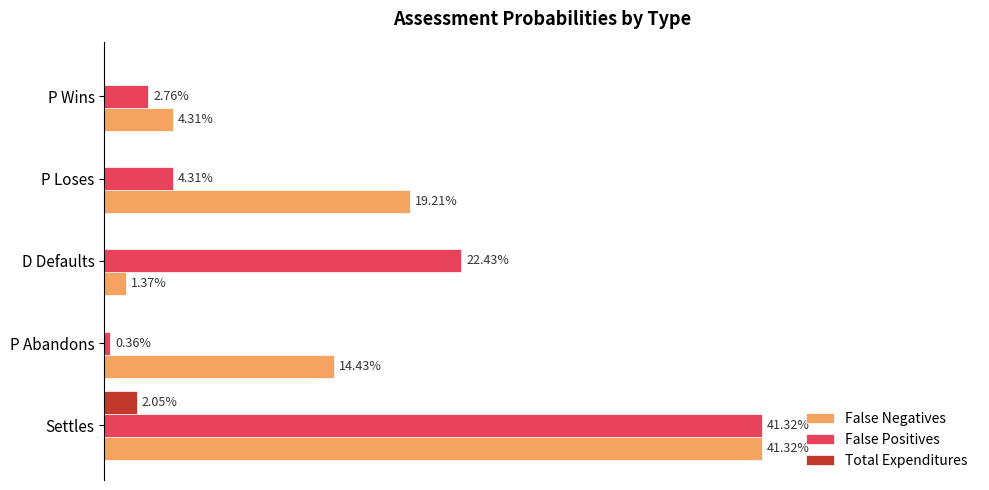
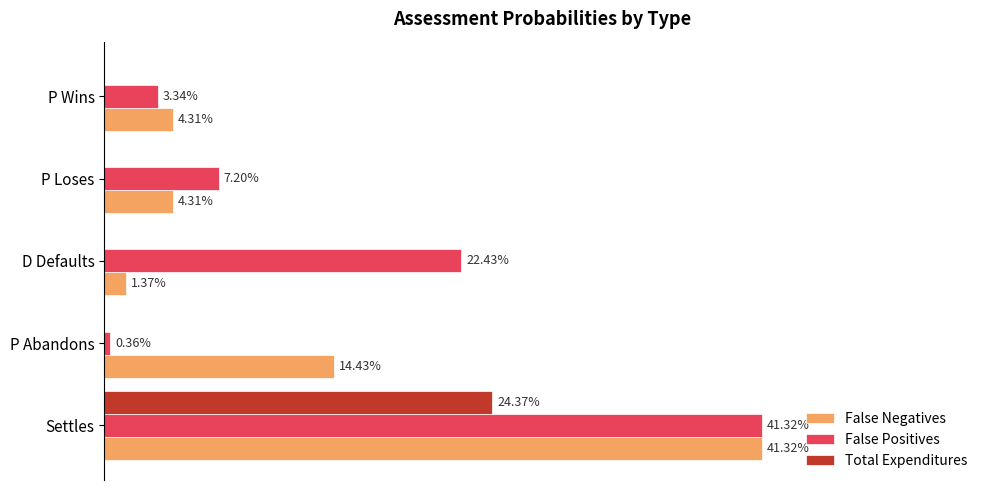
False Positives, P Wins: 2.76% -> 3.34%
False Positives, P Loses: 4.31% -> 7.20%
False Negatives, P Loses: 19.21% -> 4.31%
Total Expenditures, Settles: 2.05% -> 24.37%
